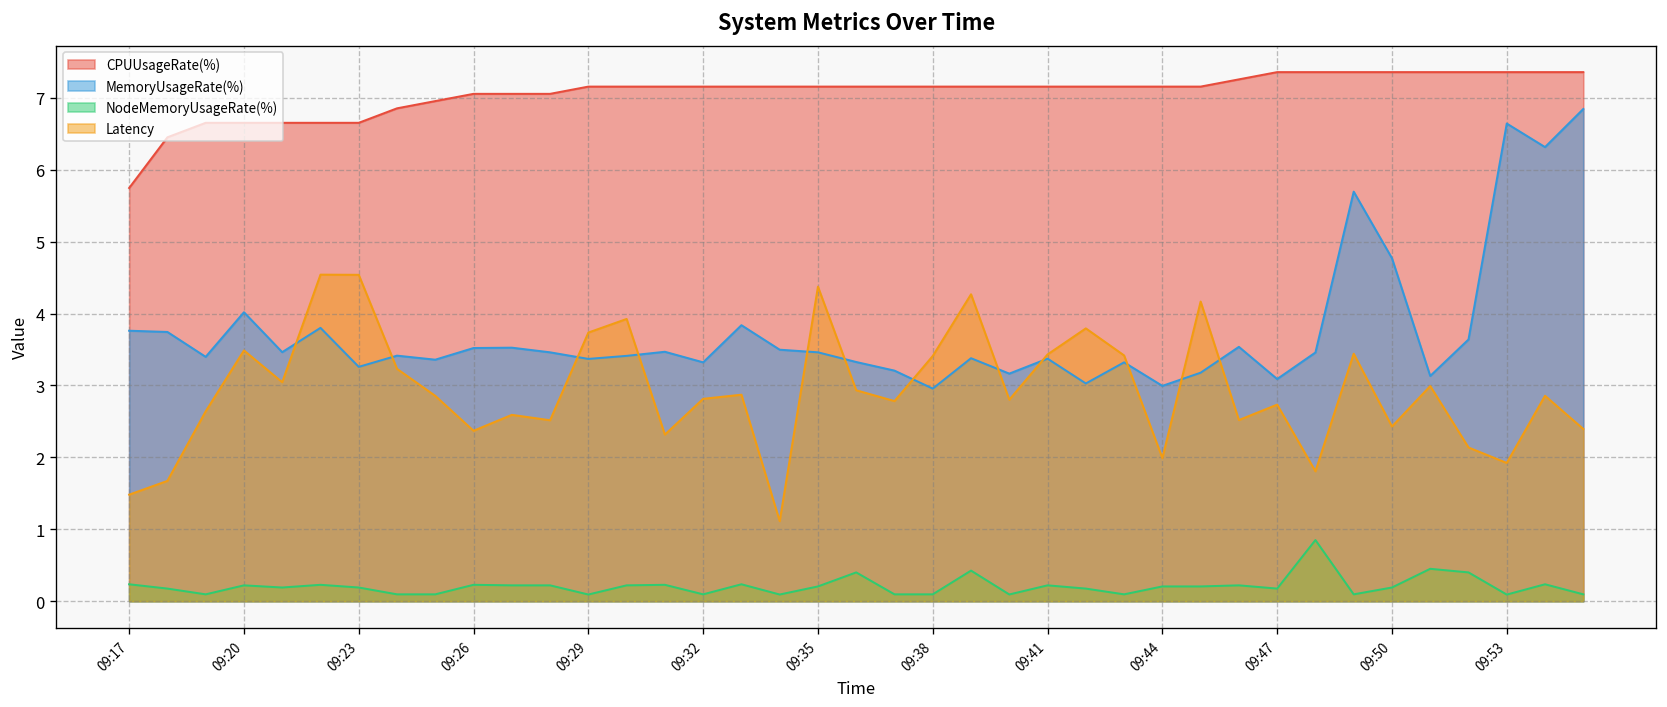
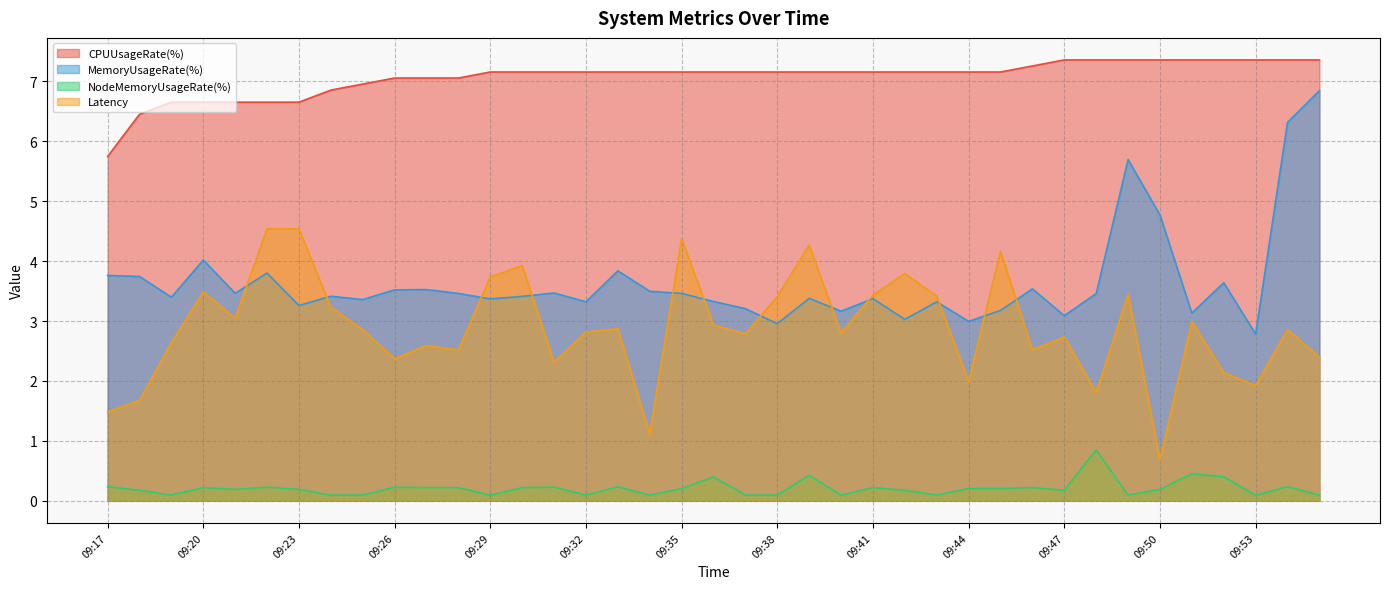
Latency, 09:50: 2.4 -> 0.7
MemoryUsageRate(%), 09:53: 6.6 -> 2.8
